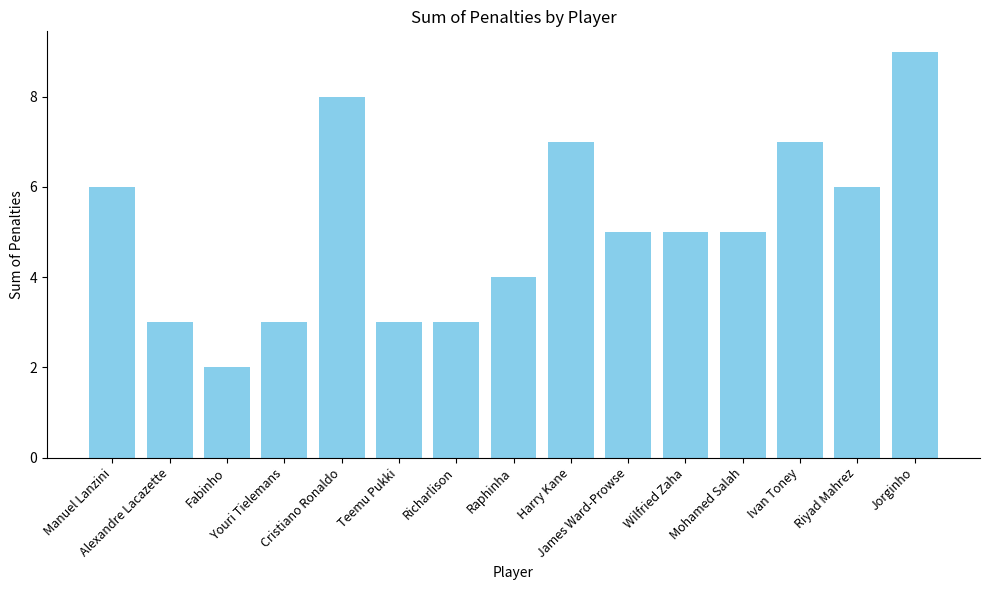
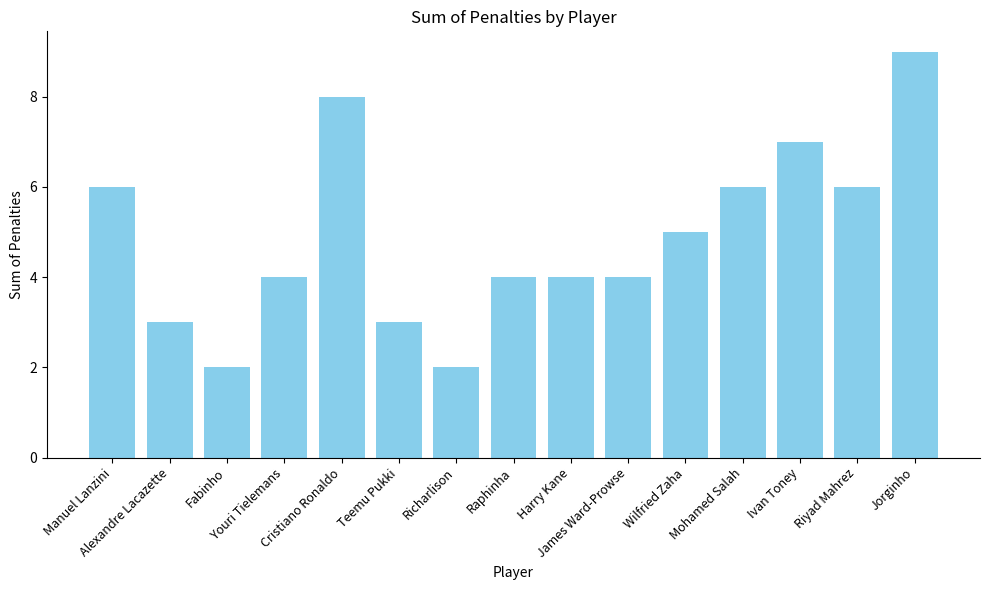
Youri Tielemans: 3 -> 4
Richarlison: 3 -> 2
Harry Kane: 7 -> 4
James Ward-Prowse: 5 -> 4
Mohamed Salah: 5 -> 6
